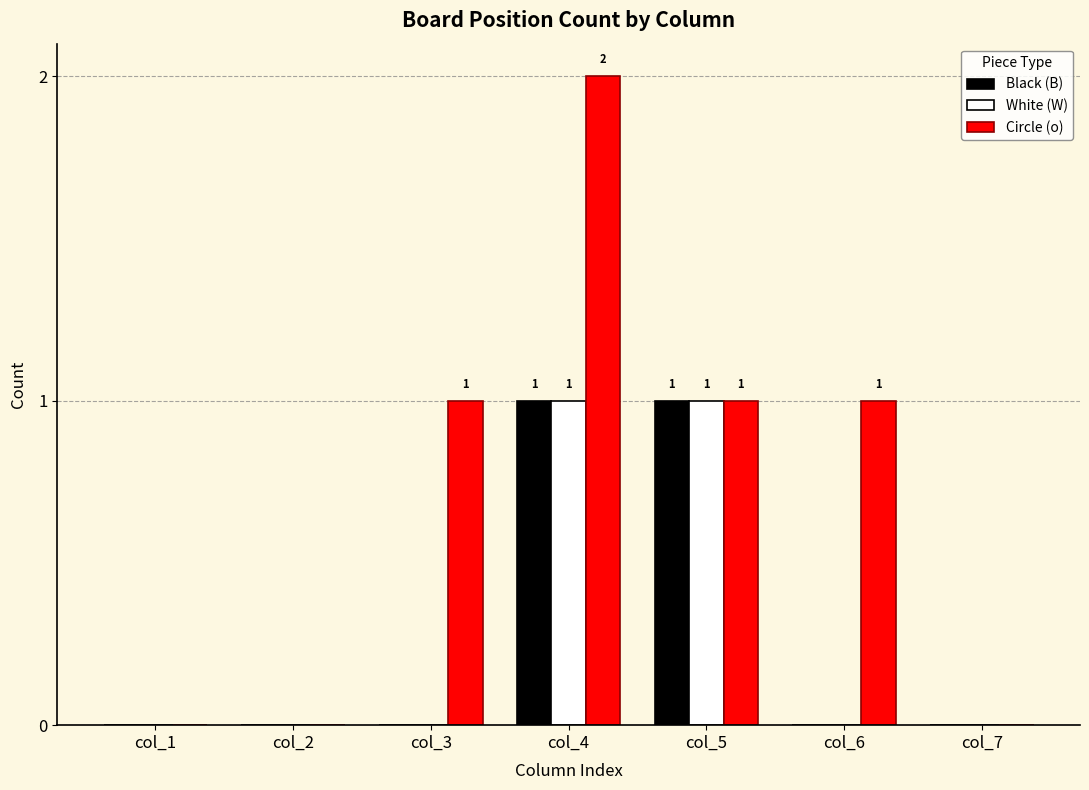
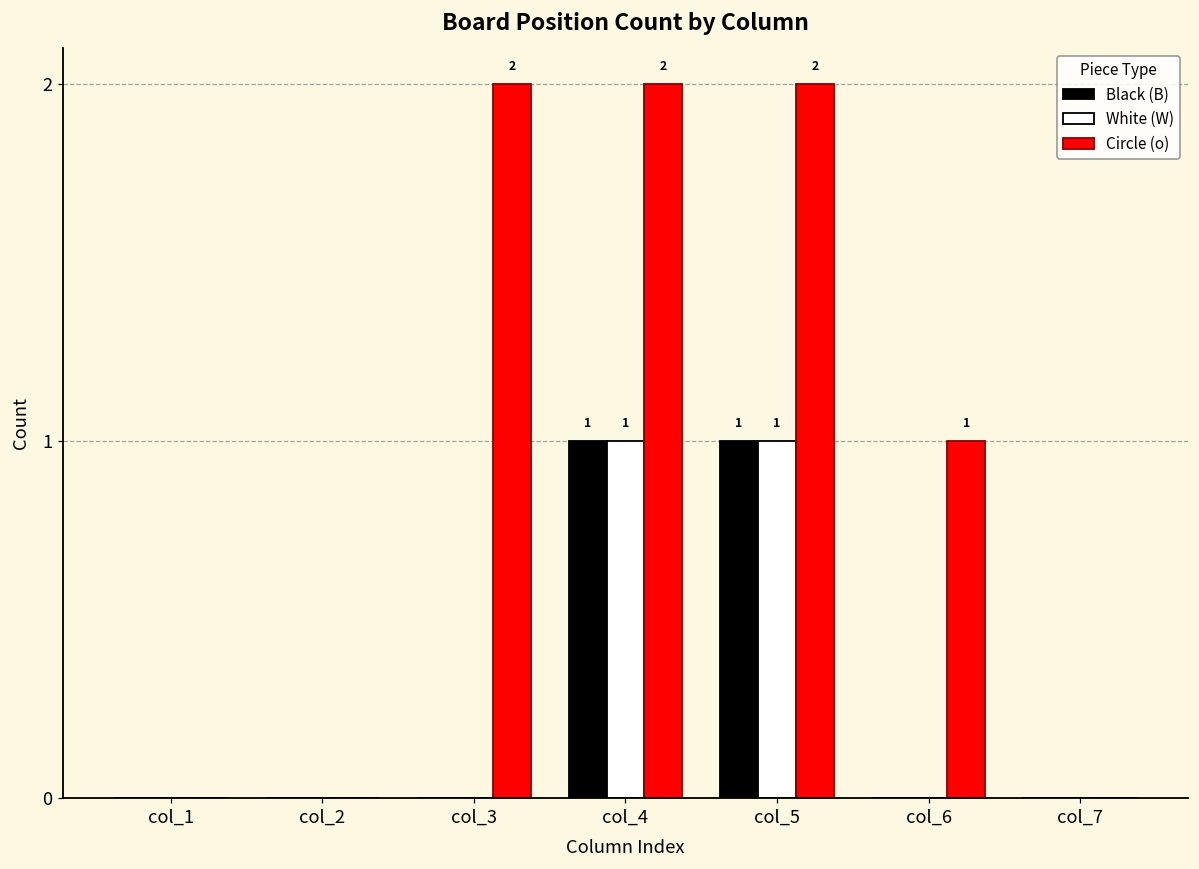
Circle (o), col_3: 1 -> 2
Circle (o), col_5: 1 -> 2
